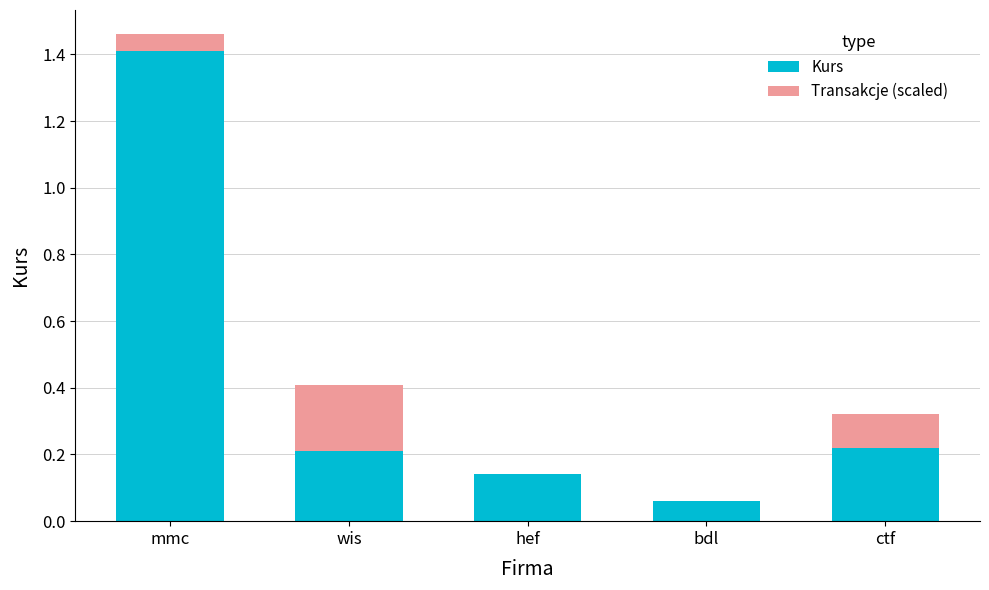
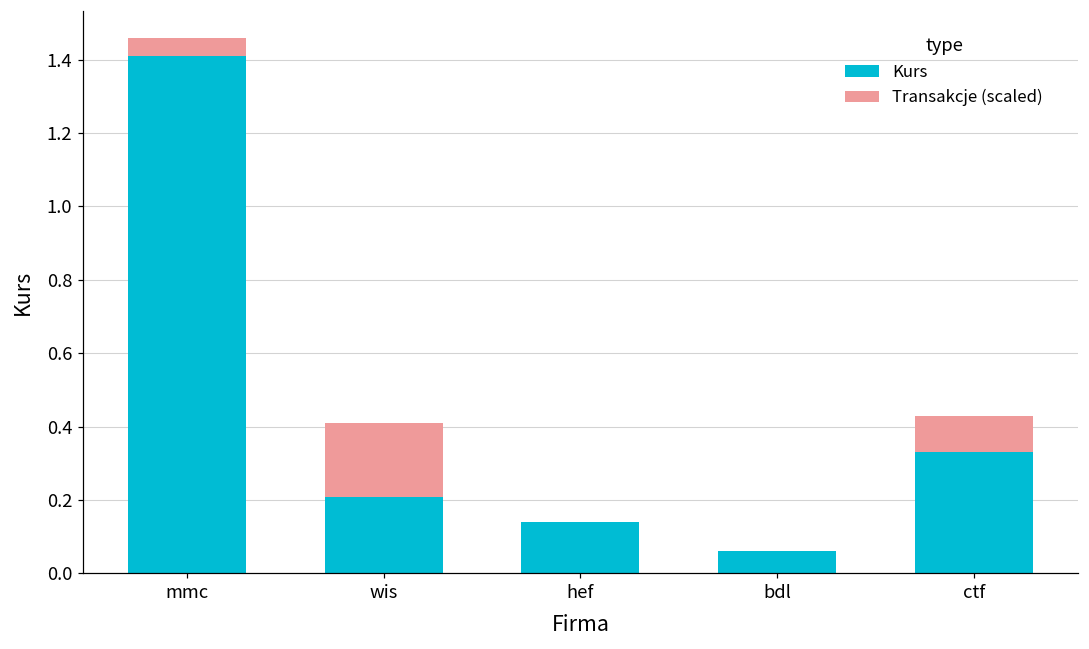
Kurs, ctf: 0.22 -> 0.33
